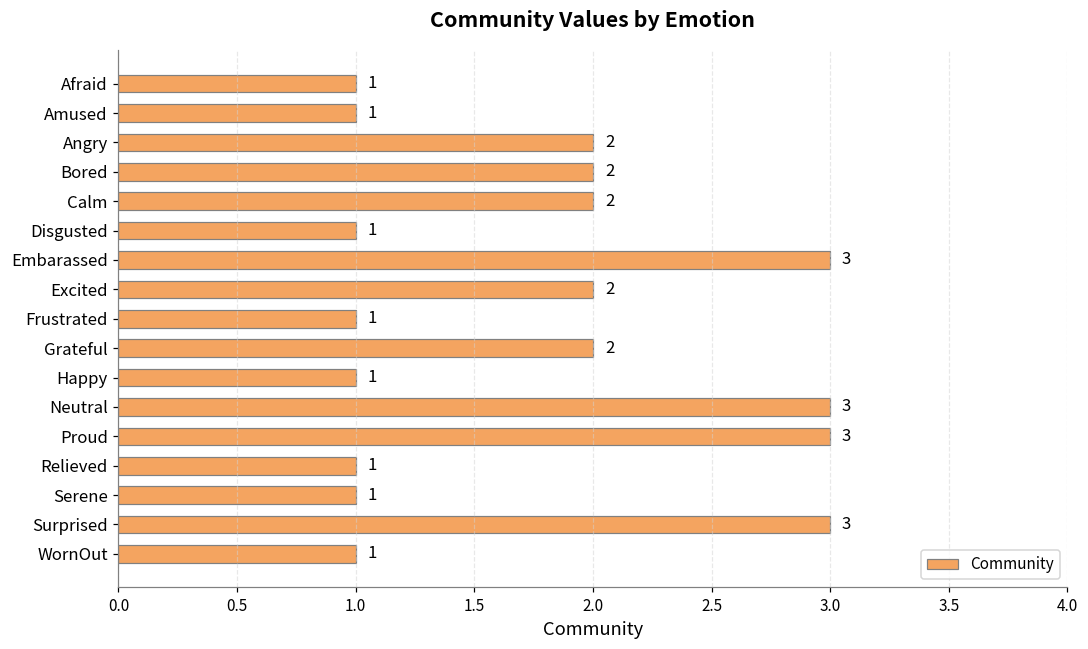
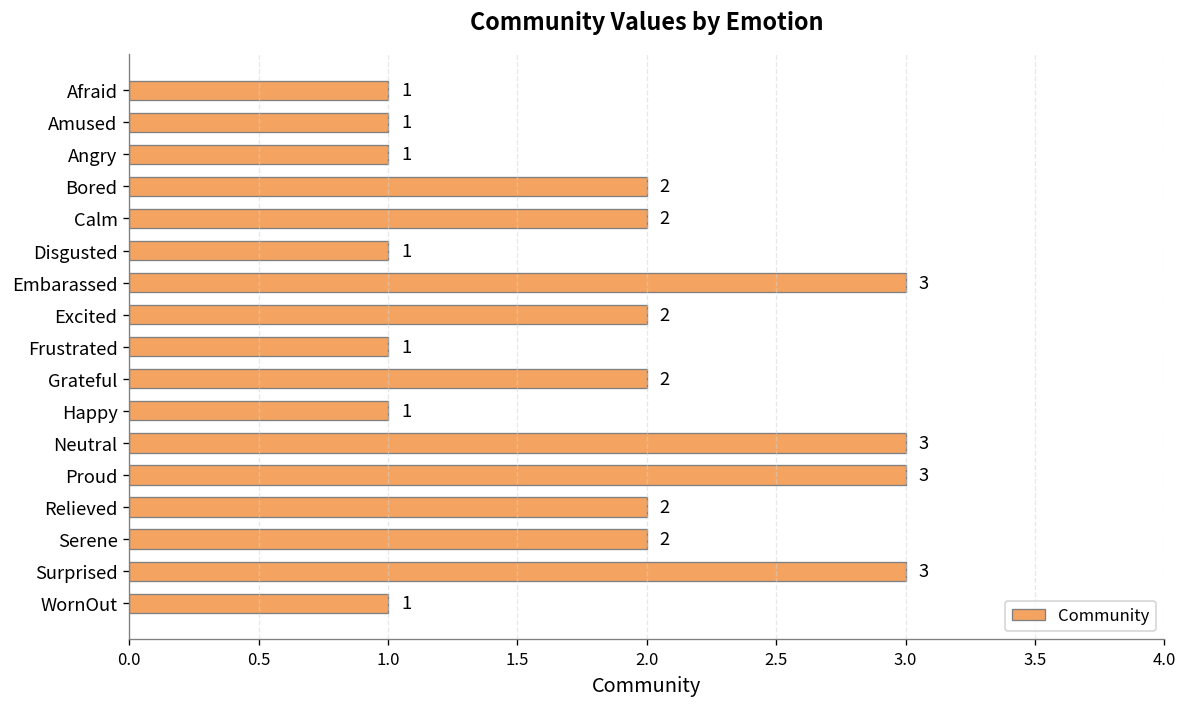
Angry: 2 -> 1
Relieved: 1 -> 2
Serene: 1 -> 2
